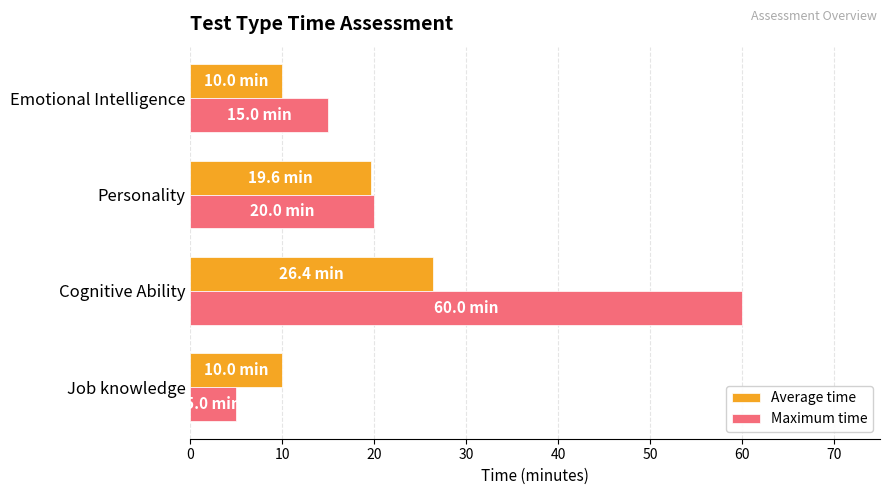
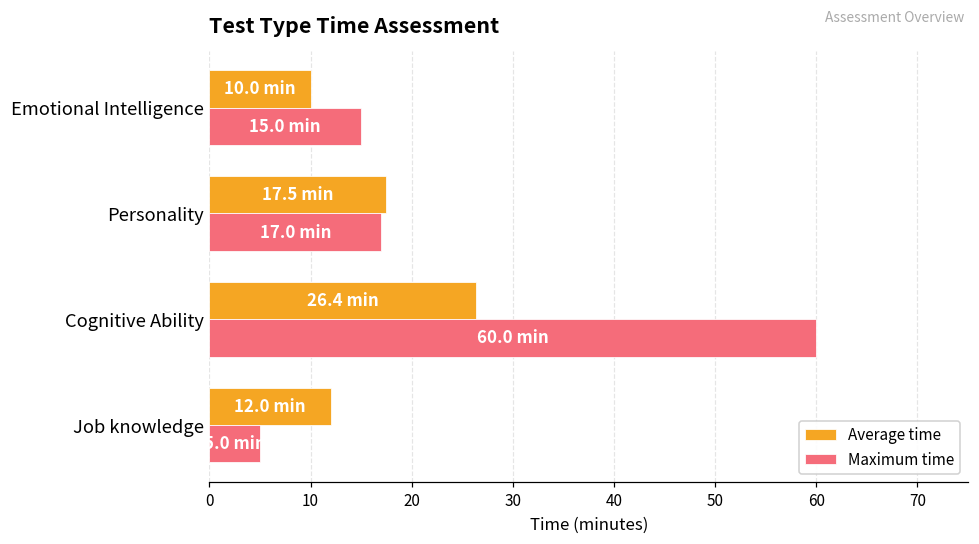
Average time, Personality: 19.6 -> 17.5
Maximum time, Personality: 20.0 -> 17.0
Average time, Job knowledge: 10.0 -> 12.0
